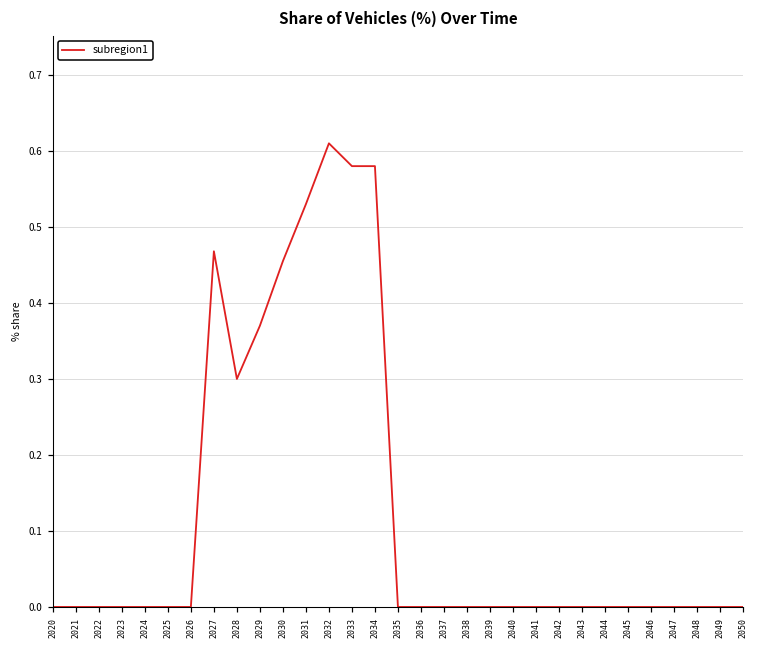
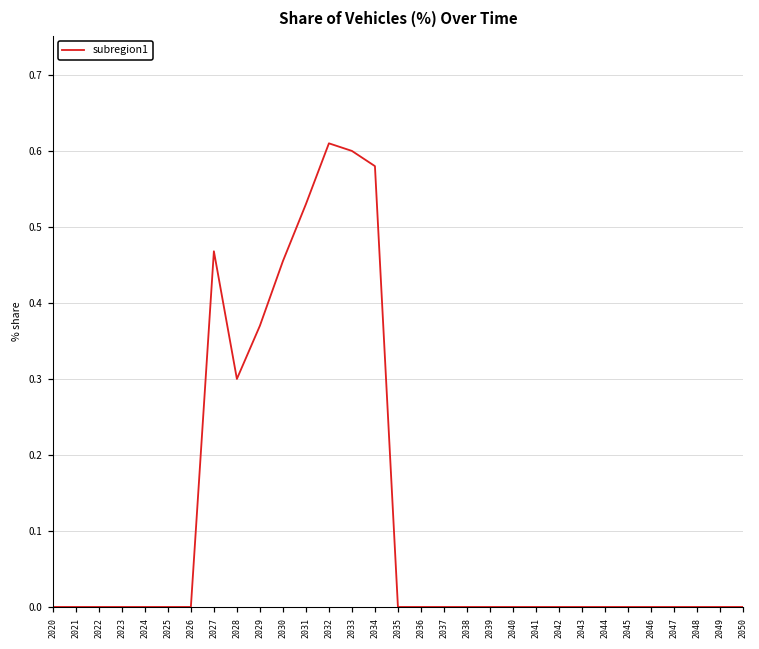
2033: 0.58 -> 0.60
